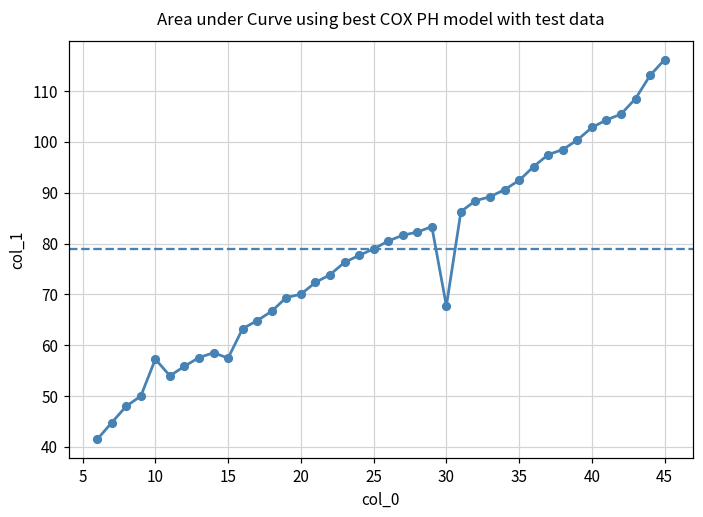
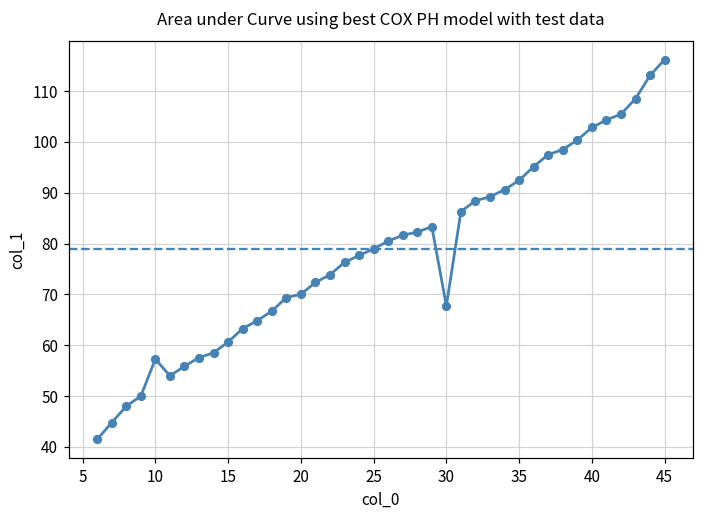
15: 57 -> 61
